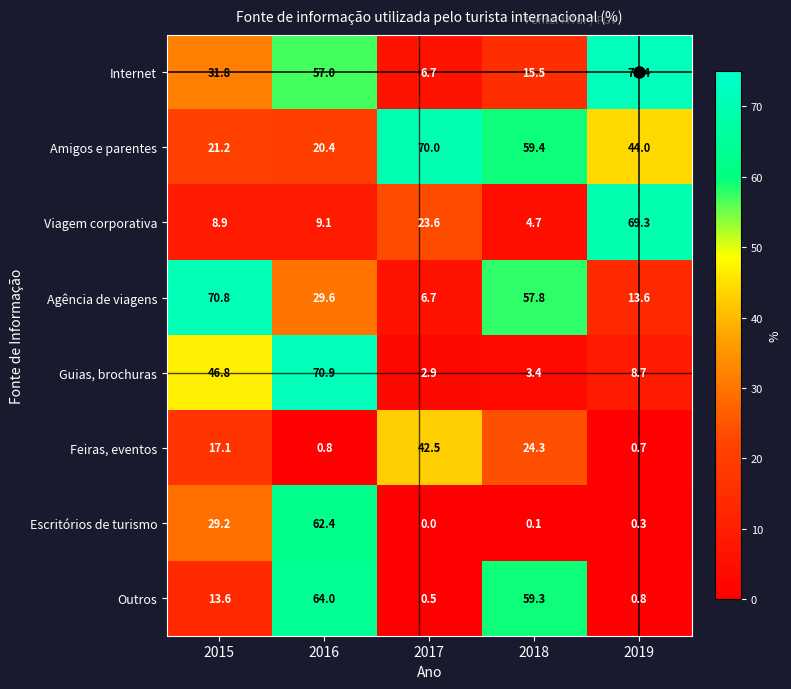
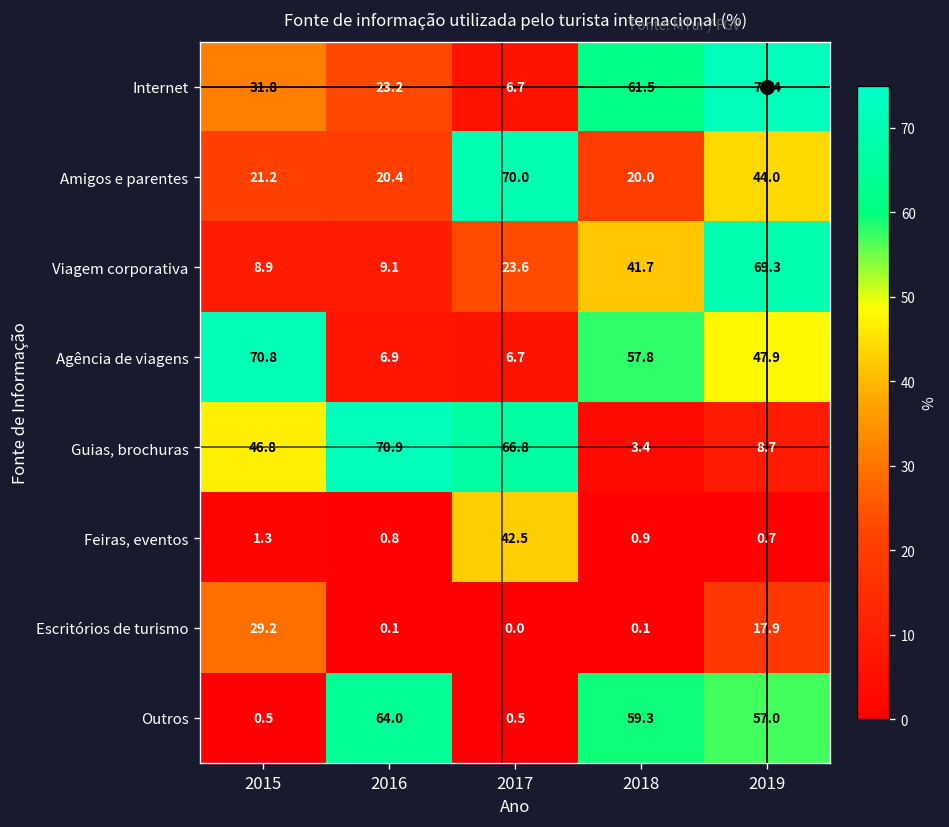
Internet, 2016: 57.0 -> 23.2
Internet, 2018: 15.5 -> 61.5
Amigos e parentes, 2018: 59.4 -> 20.0
Viagem corporativa, 2018: 4.7 -> 41.7
Agência de viagens, 2016: 29.6 -> 6.9
Agência de viagens, 2019: 13.6 -> 47.9
Guias, brochuras, 2017: 2.9 -> 66.8
Feiras, eventos, 2015: 17.1 -> 1.3
Feiras, eventos, 2018: 24.3 -> 0.9
Escritórios de turismo, 2016: 62.4 -> 0.1
Escritórios de turismo, 2019: 0.3 -> 17.9
Outros, 2015: 13.6 -> 0.5
Outros, 2019: 0.8 -> 57.0
